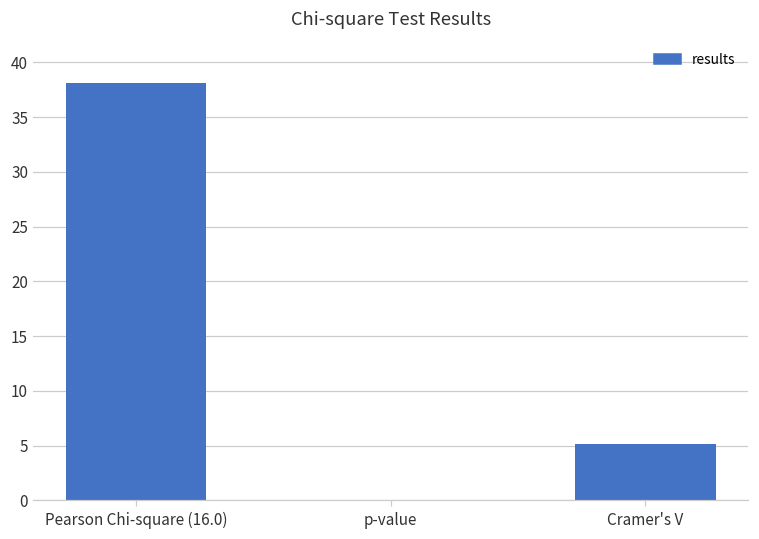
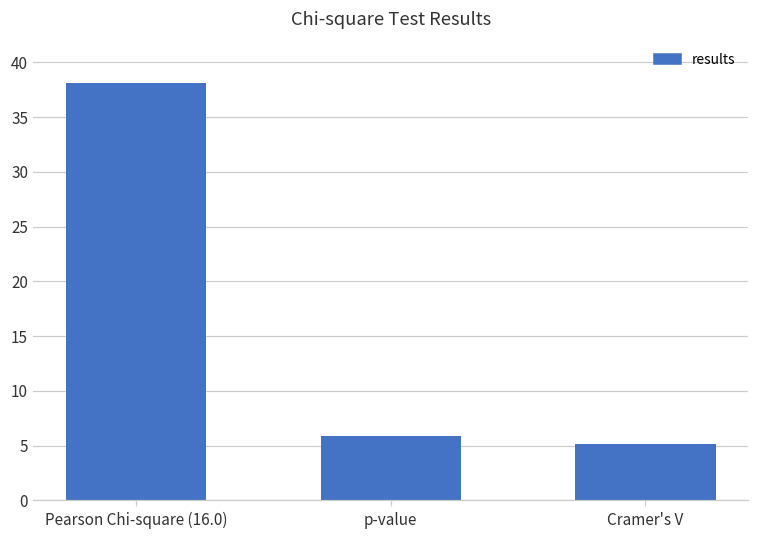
p-value: 0 -> 6
